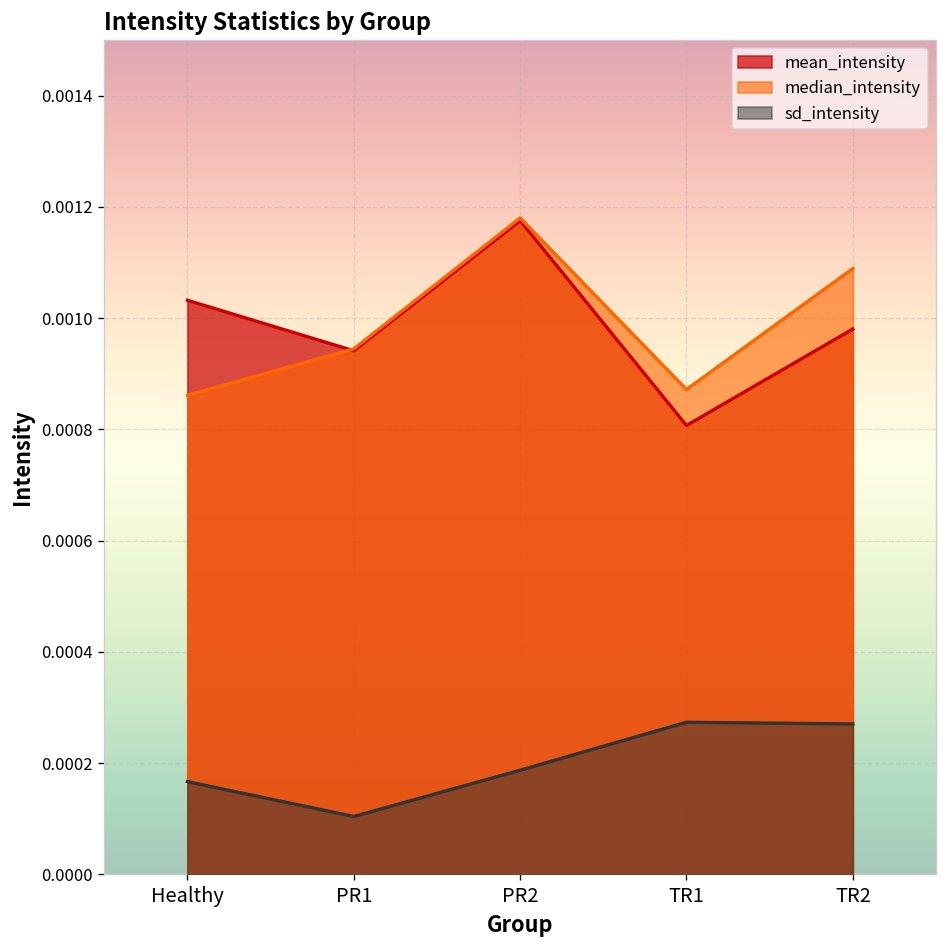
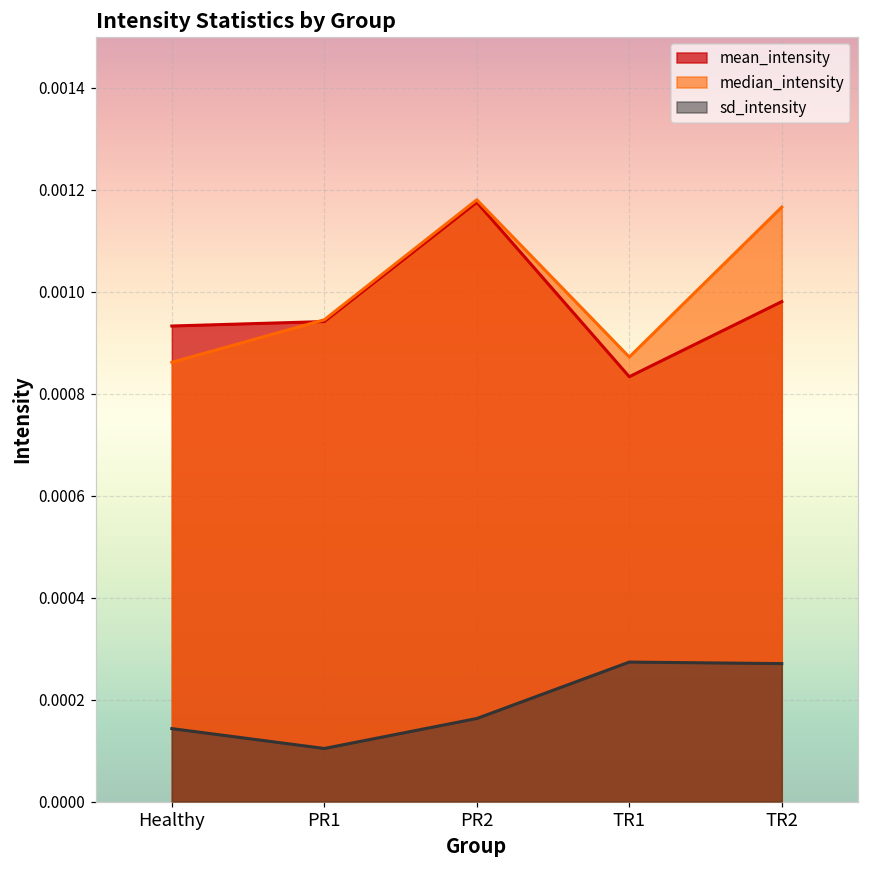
mean_intensity, Healthy: 0.00103 -> 0.00093
sd_intensity, Healthy: 0.00017 -> 0.00014
sd_intensity, PR2: 0.00019 -> 0.00016
mean_intensity, TR1: 0.00081 -> 0.00083
median_intensity, TR2: 0.00109 -> 0.00117
